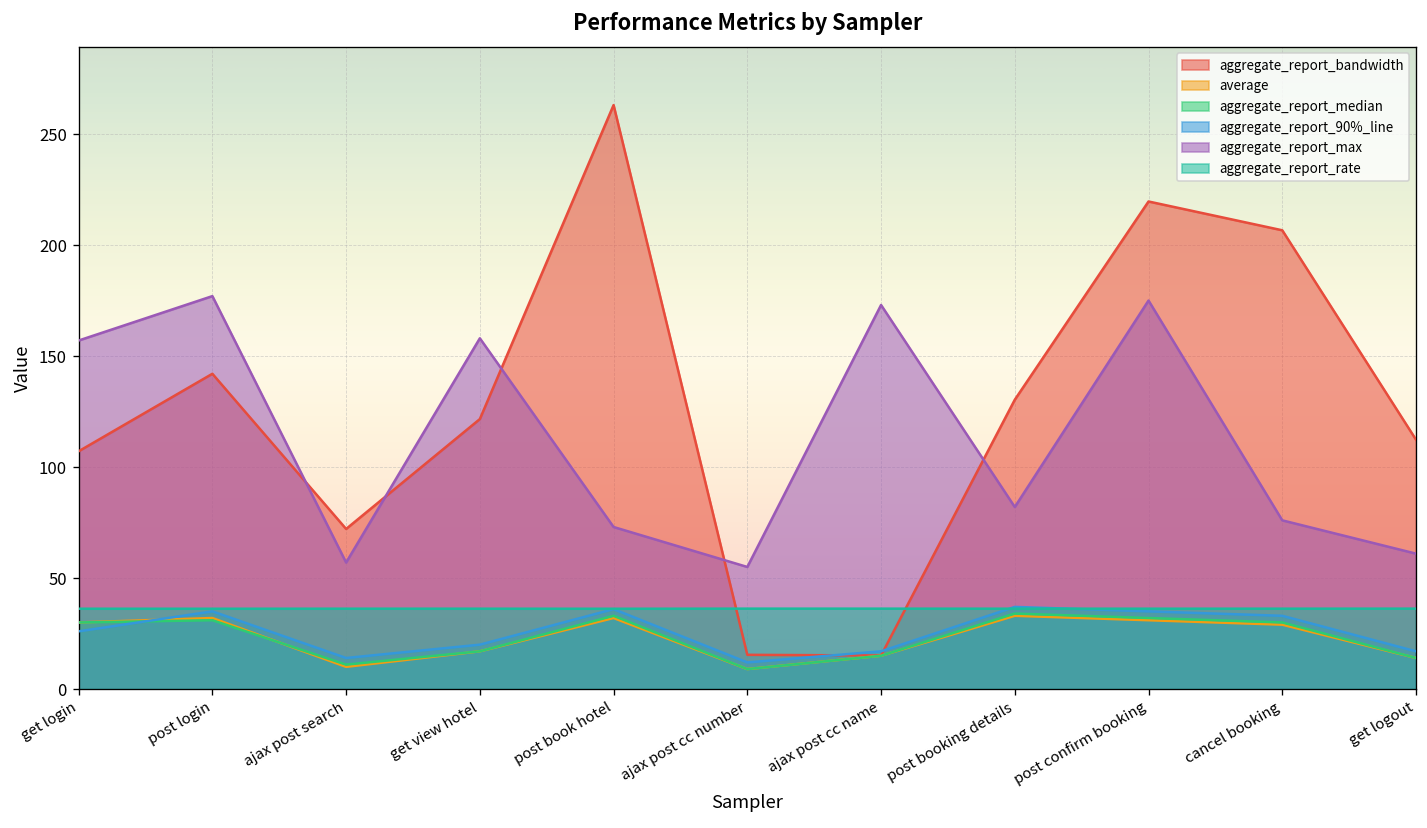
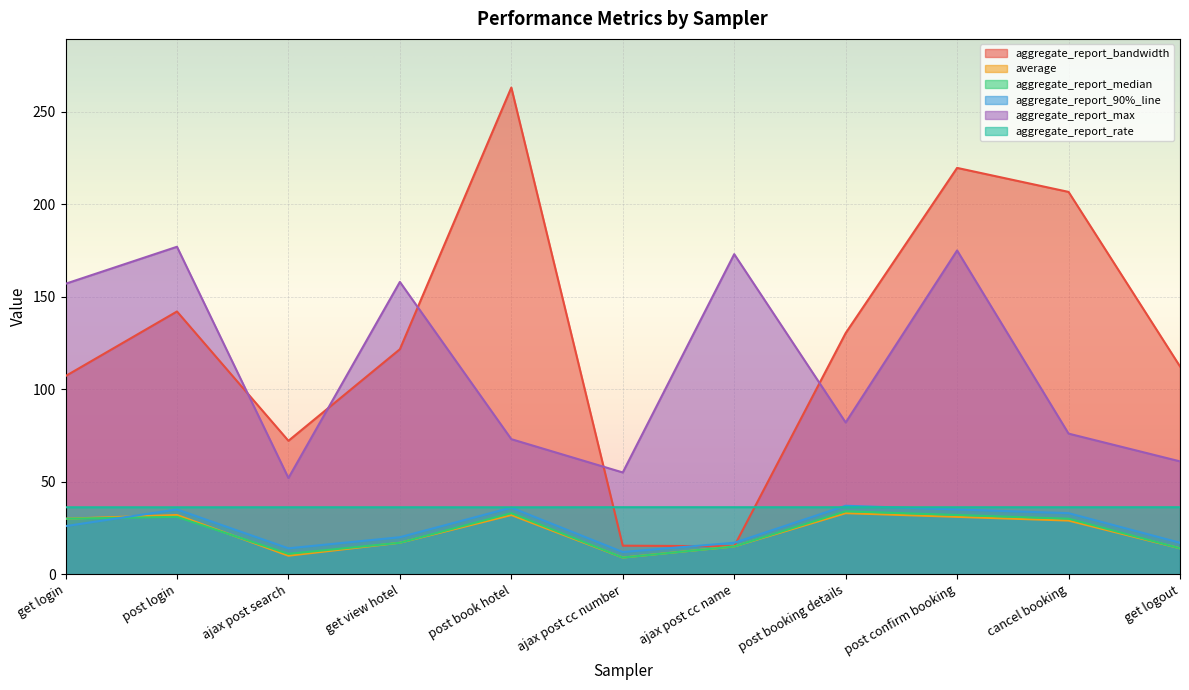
aggregate_report_max, ajax post search: 57 -> 52
